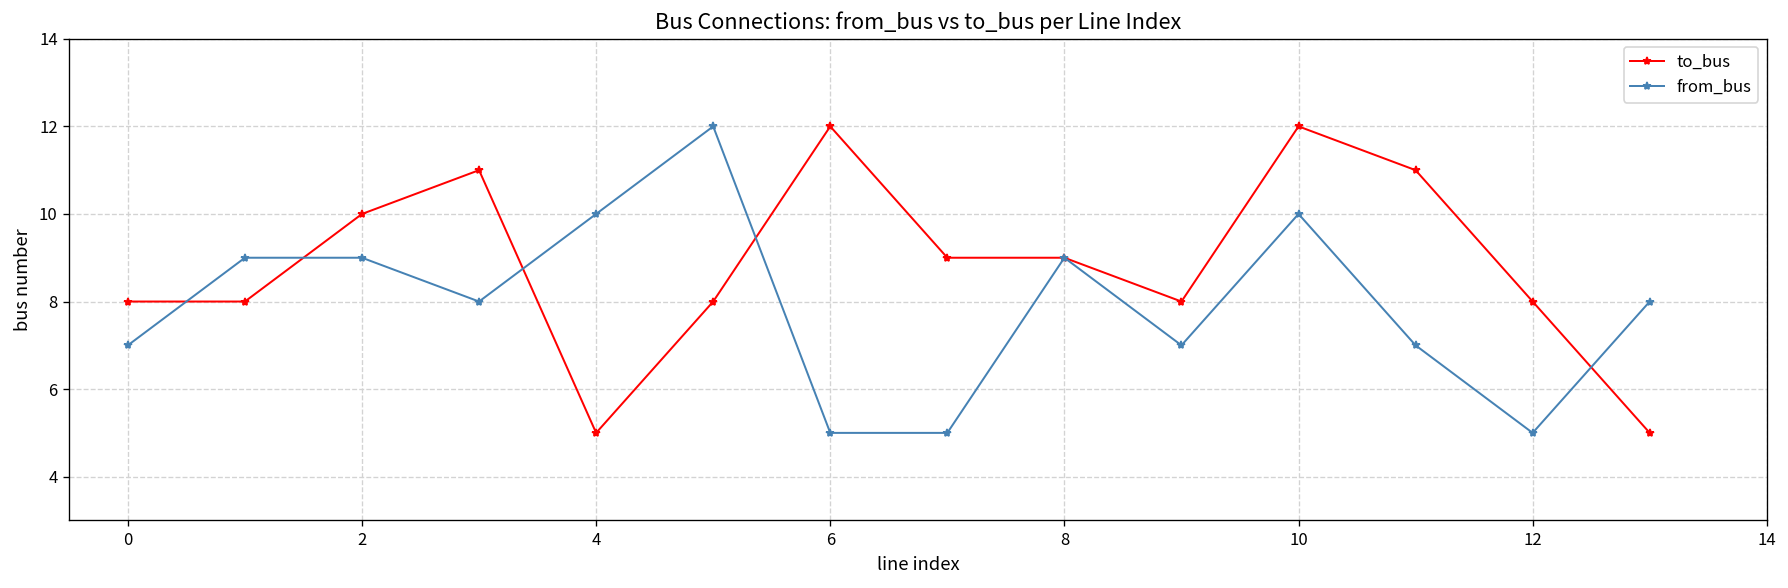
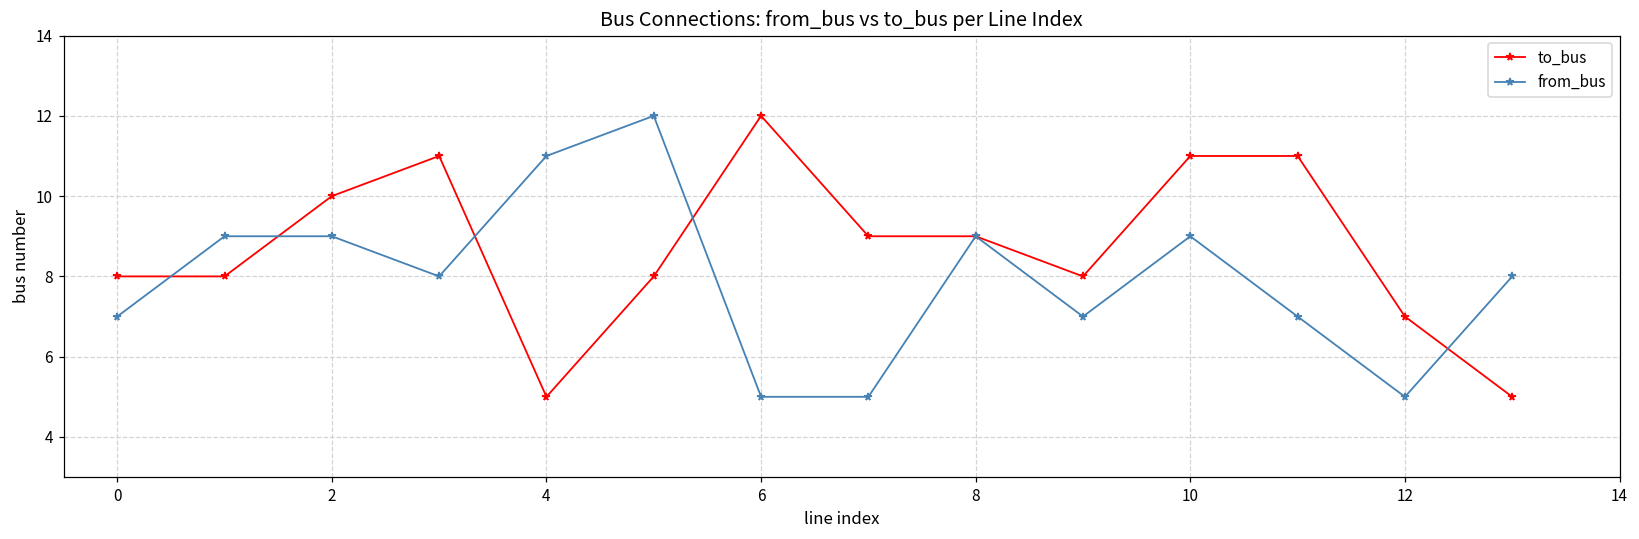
from_bus, 4: 10 -> 11
to_bus, 10: 12 -> 11
from_bus, 10: 10 -> 9
to_bus, 12: 8 -> 7
